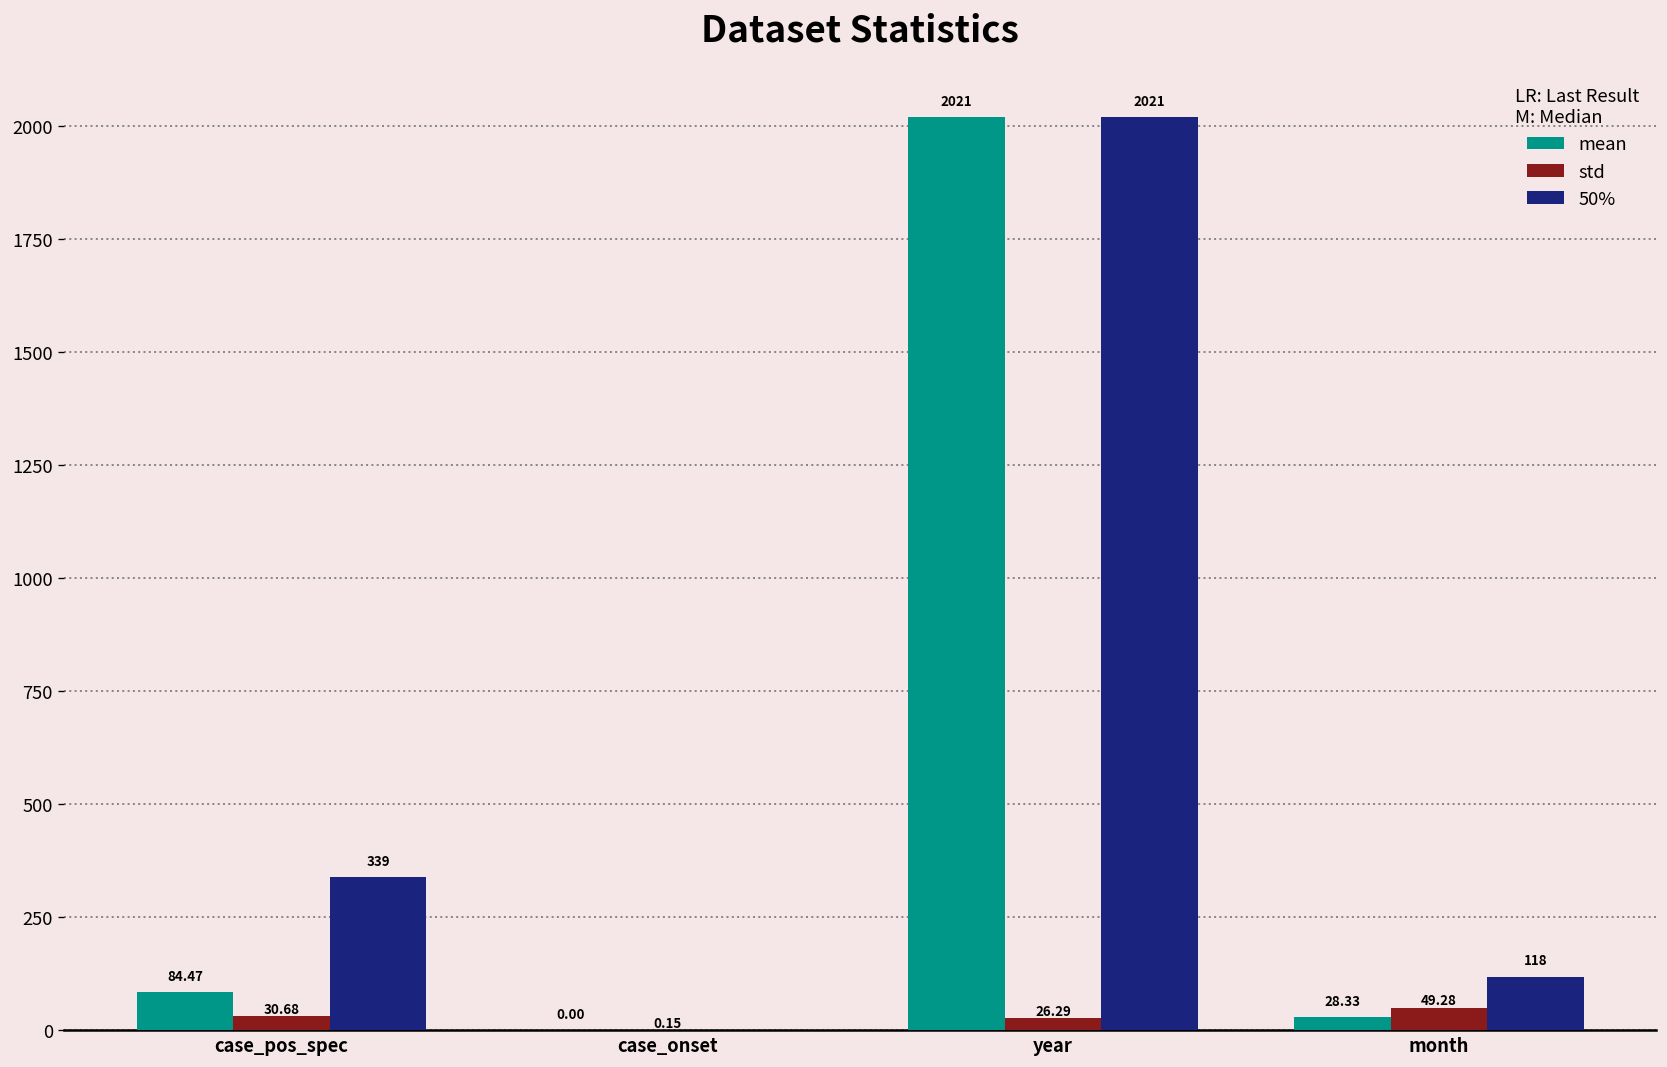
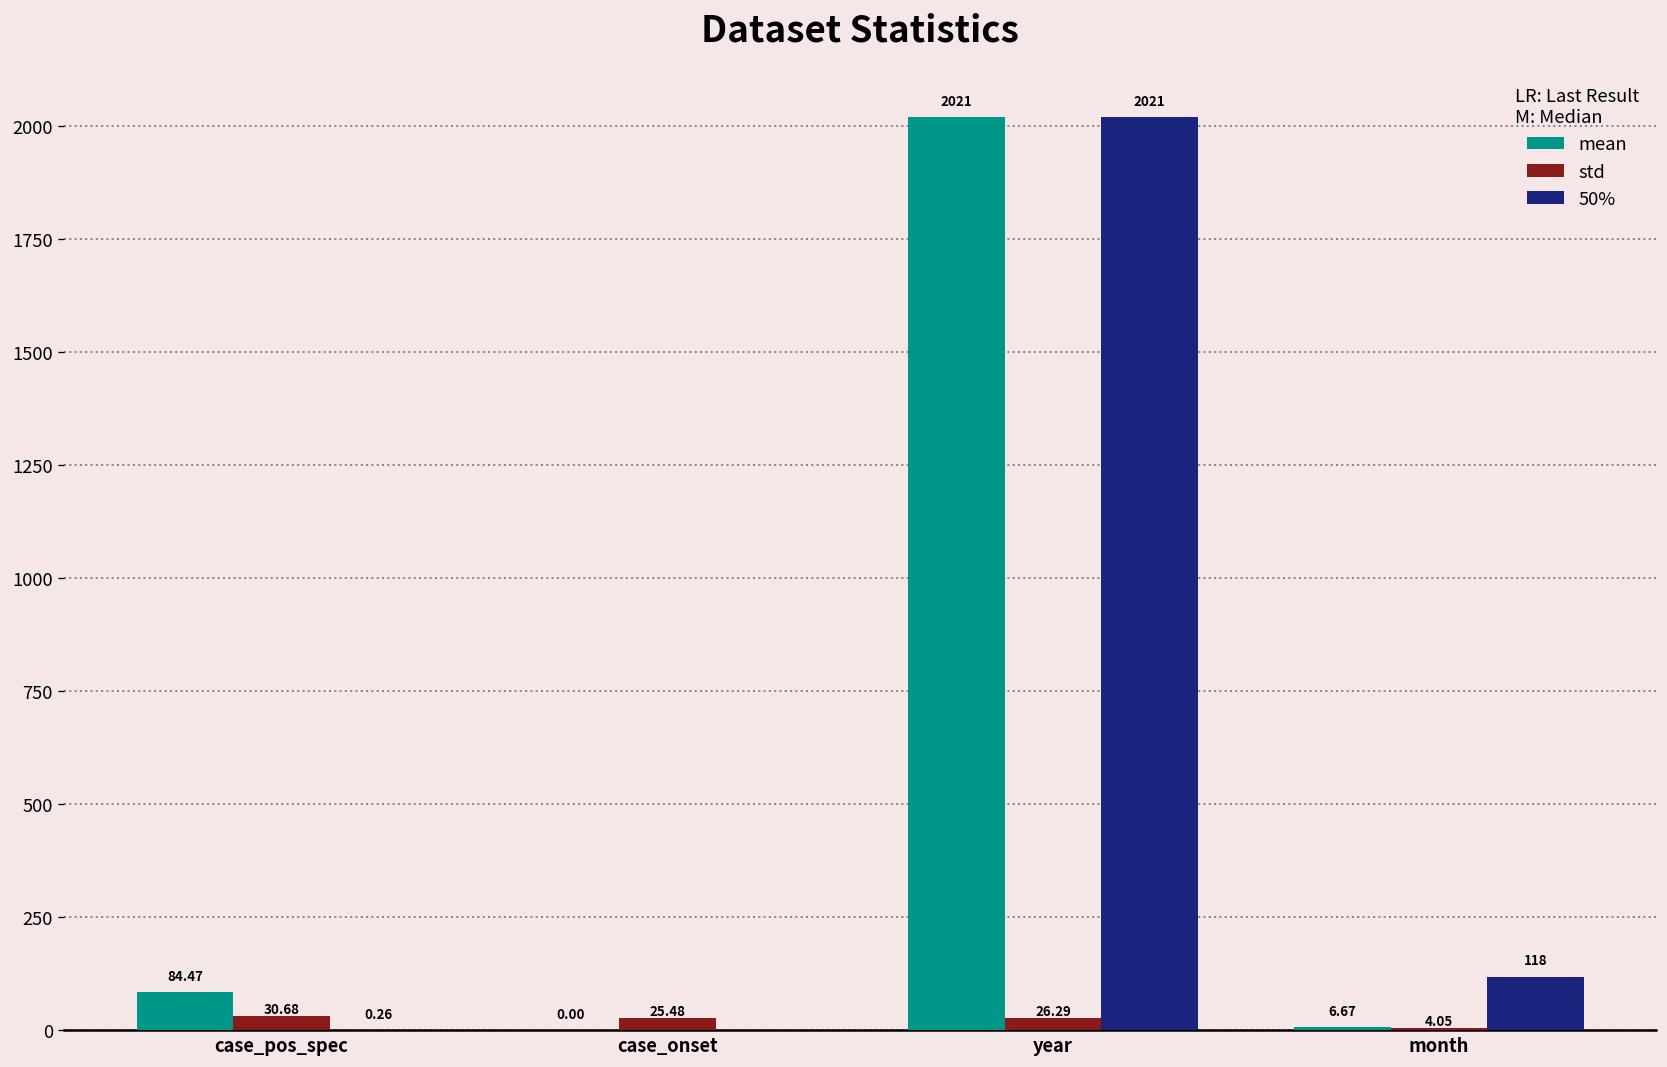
50%, case_pos_spec: 339 -> 0.26
std, case_onset: 0.15 -> 25.48
mean, month: 28.33 -> 6.67
std, month: 49.28 -> 4.05
